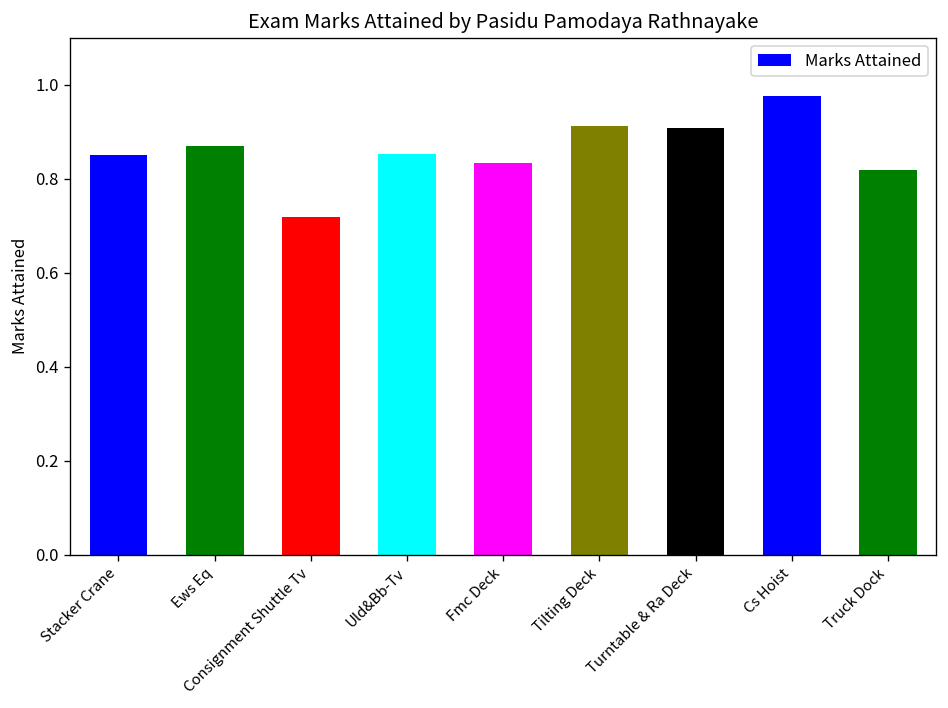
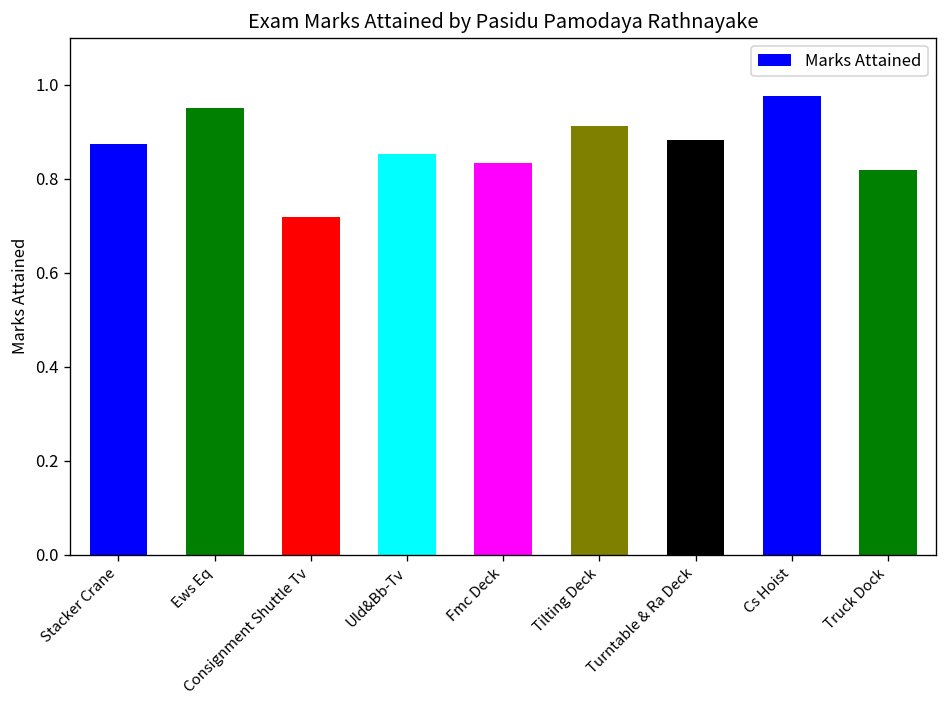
Stacker Crane: 0.85 -> 0.87
Ews Eq: 0.87 -> 0.95
Turntable & Ra Deck: 0.91 -> 0.88
